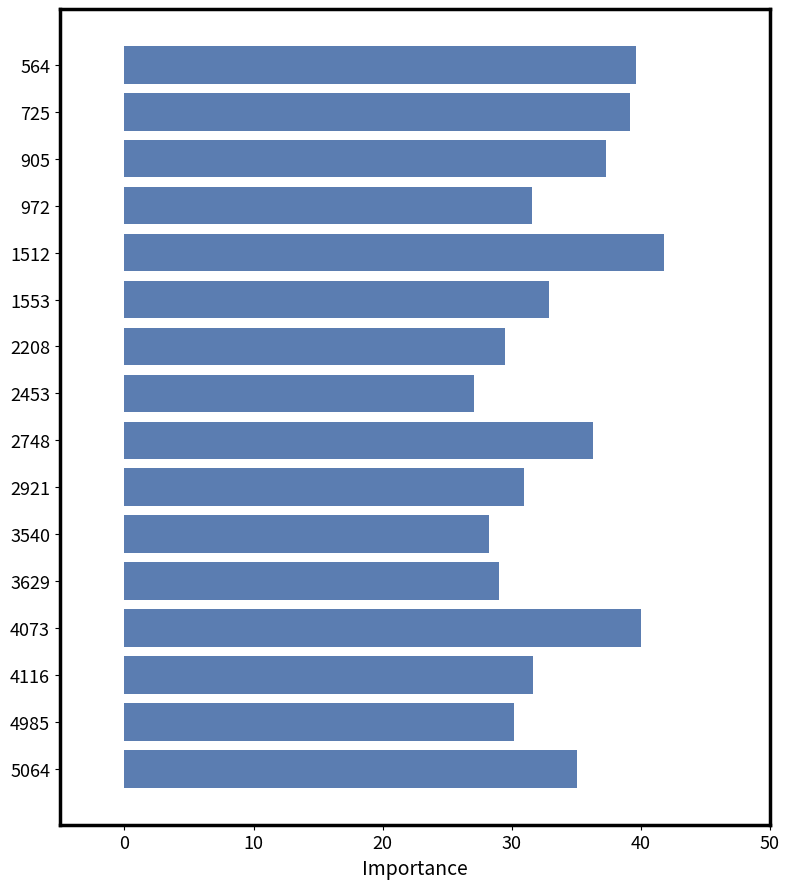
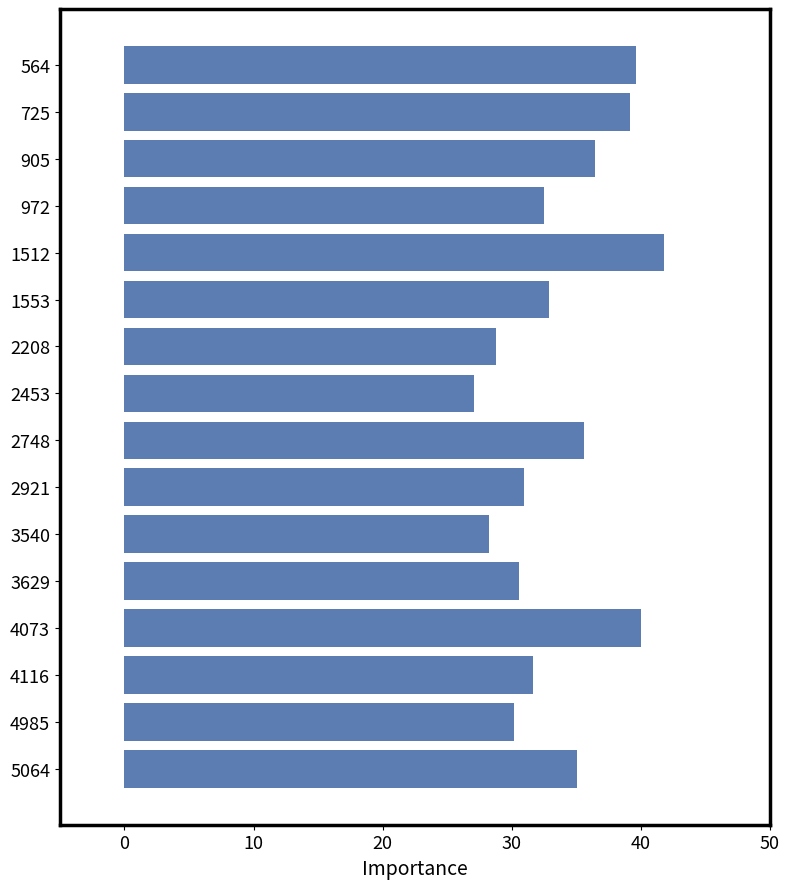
905: 37.3 -> 36.4
972: 31.6 -> 32.5
2208: 29.5 -> 28.8
2748: 36.3 -> 35.6
3629: 29.0 -> 30.5
